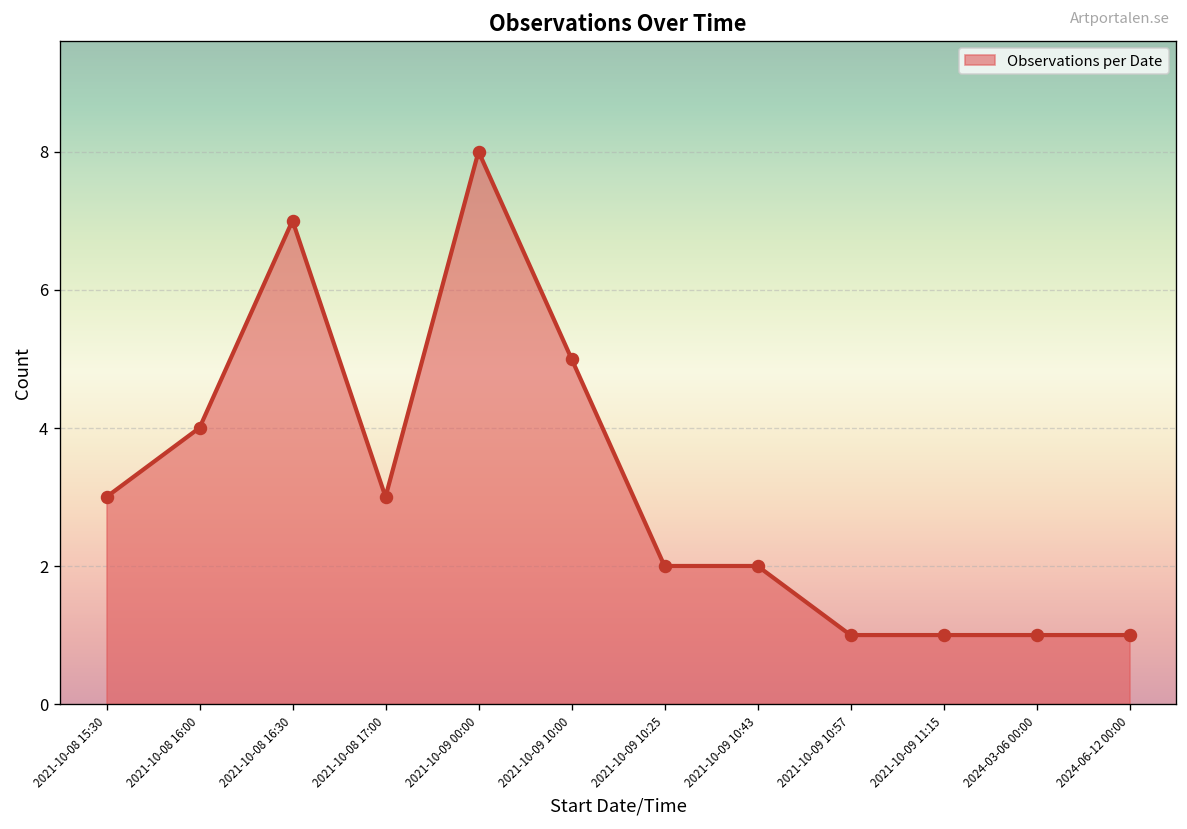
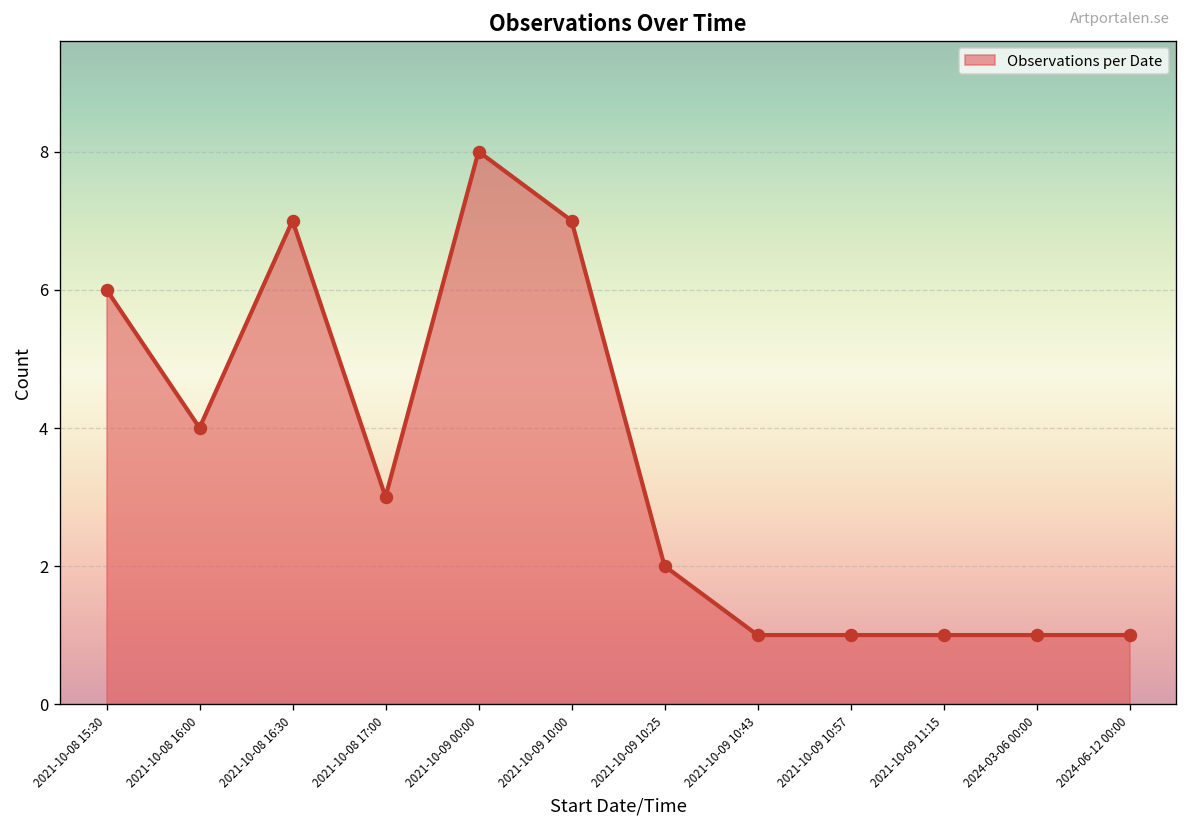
2021-10-08 15:30: 3 -> 6
2021-10-09 10:00: 5 -> 7
2021-10-09 10:43: 2 -> 1
